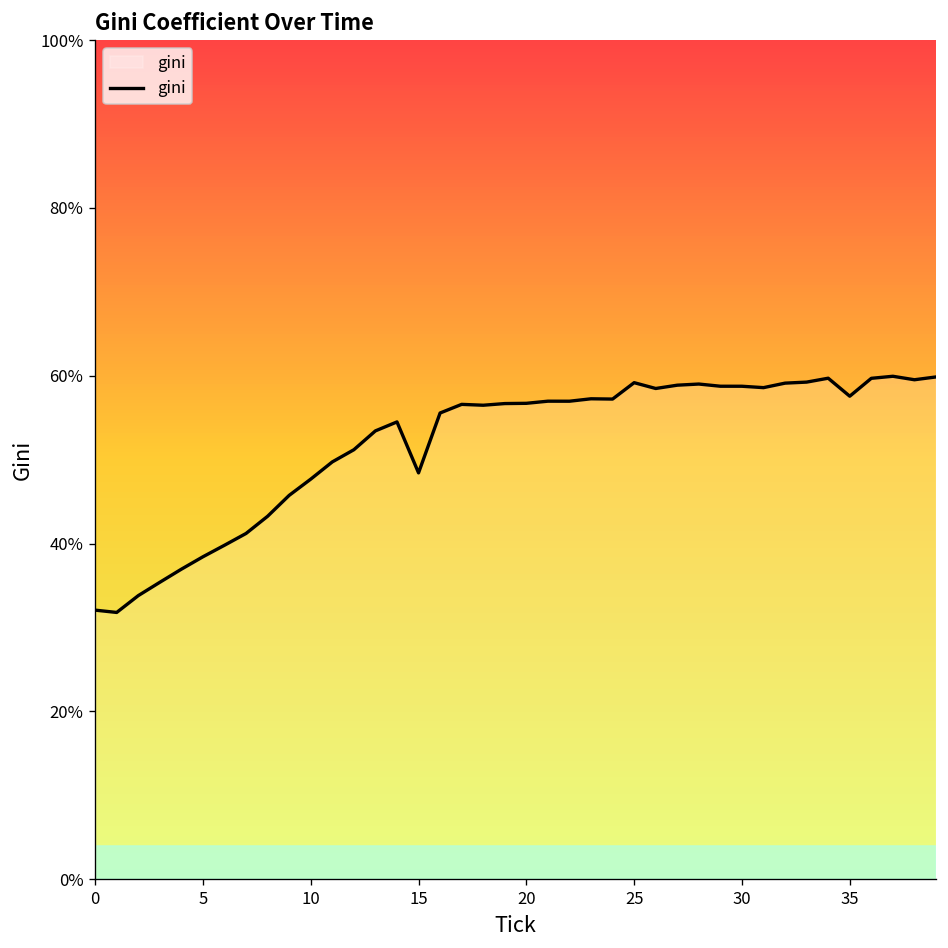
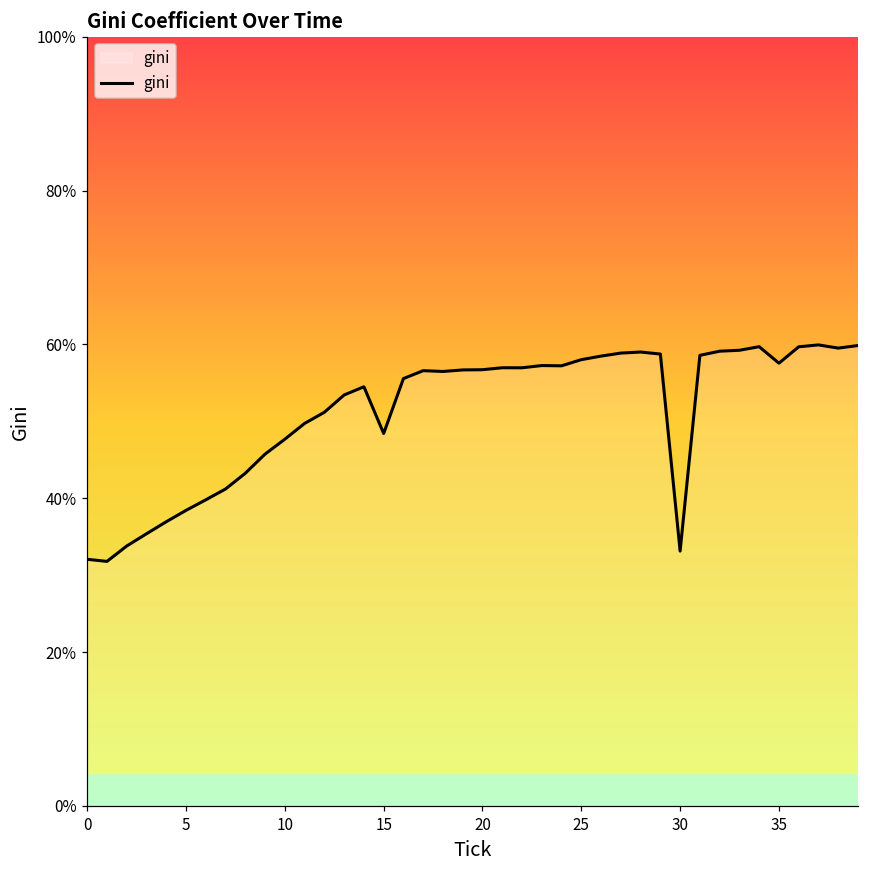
25: 59% -> 58%
30: 59% -> 33%
